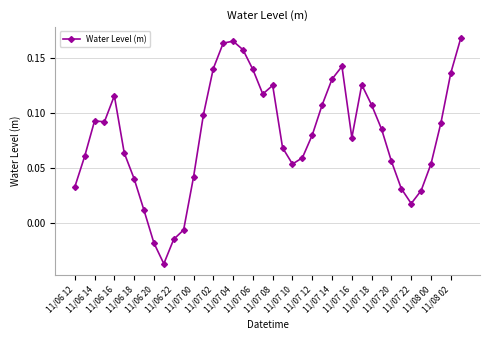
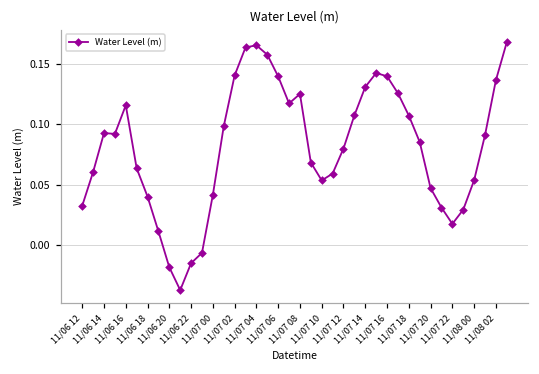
11/07 16: 0.078 -> 0.140
11/07 20: 0.056 -> 0.047
